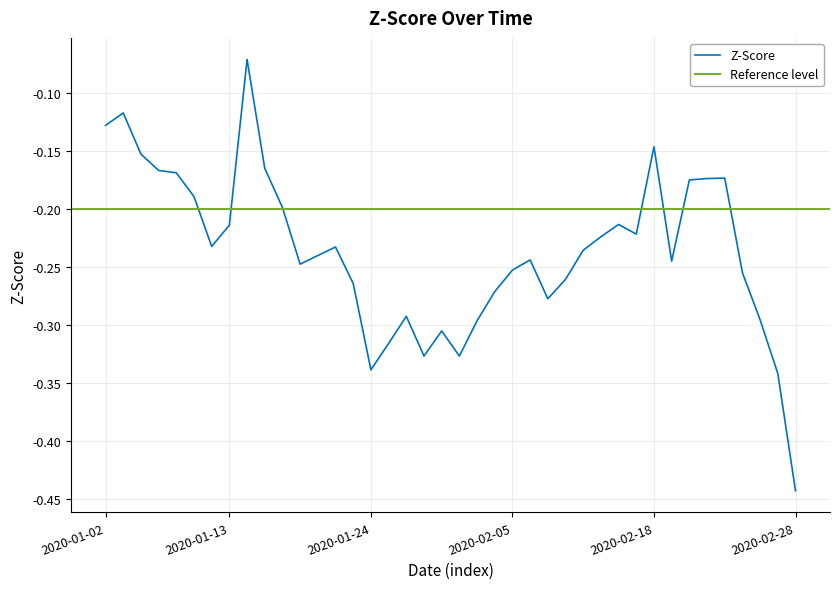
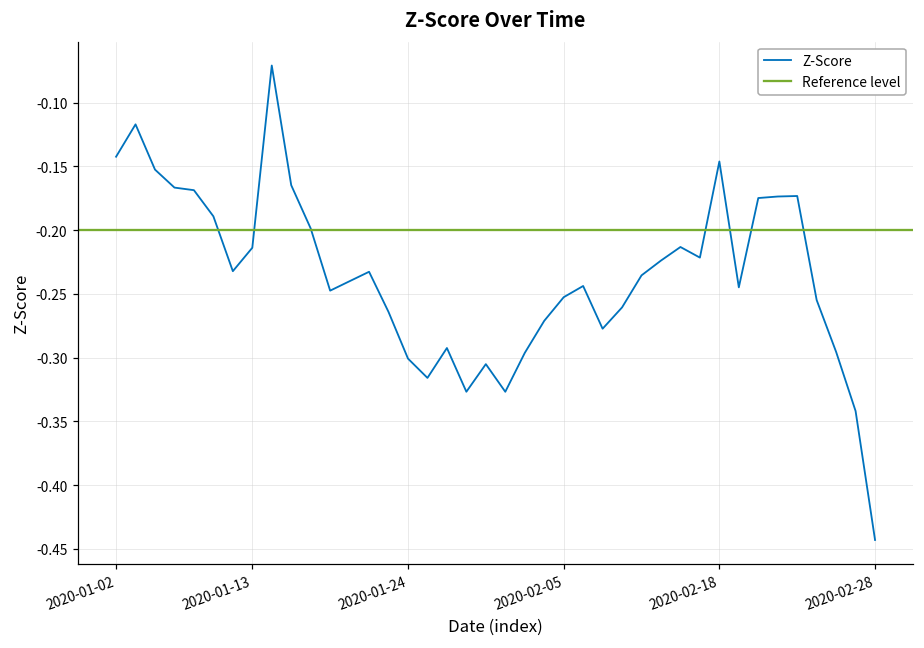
2020-01-02: -0.128 -> -0.142
2020-01-24: -0.339 -> -0.301
